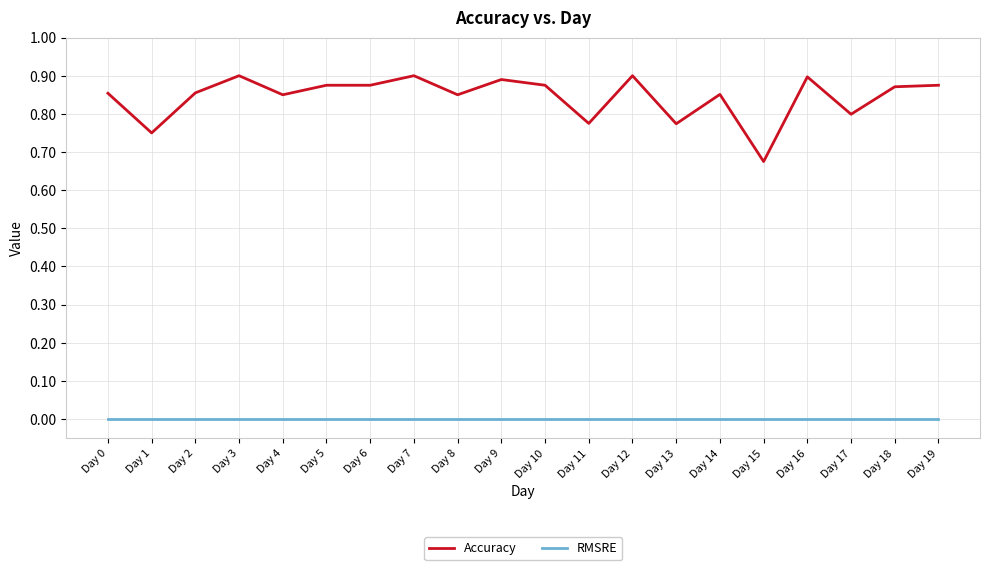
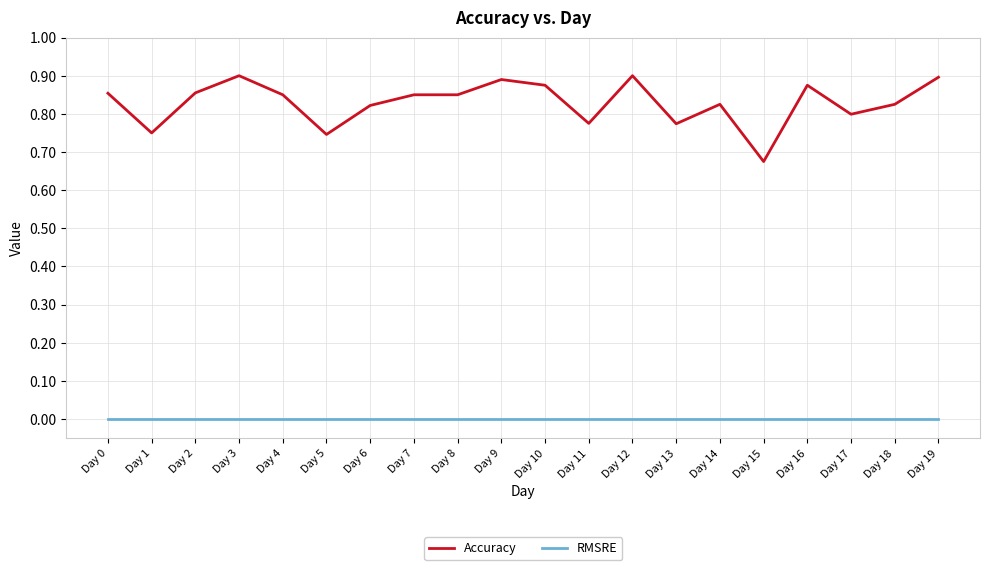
Accuracy, Day 5: 0.88 -> 0.75
Accuracy, Day 6: 0.88 -> 0.82
Accuracy, Day 7: 0.90 -> 0.85
Accuracy, Day 14: 0.85 -> 0.83
Accuracy, Day 16: 0.90 -> 0.88
Accuracy, Day 18: 0.87 -> 0.83
Accuracy, Day 19: 0.88 -> 0.90
